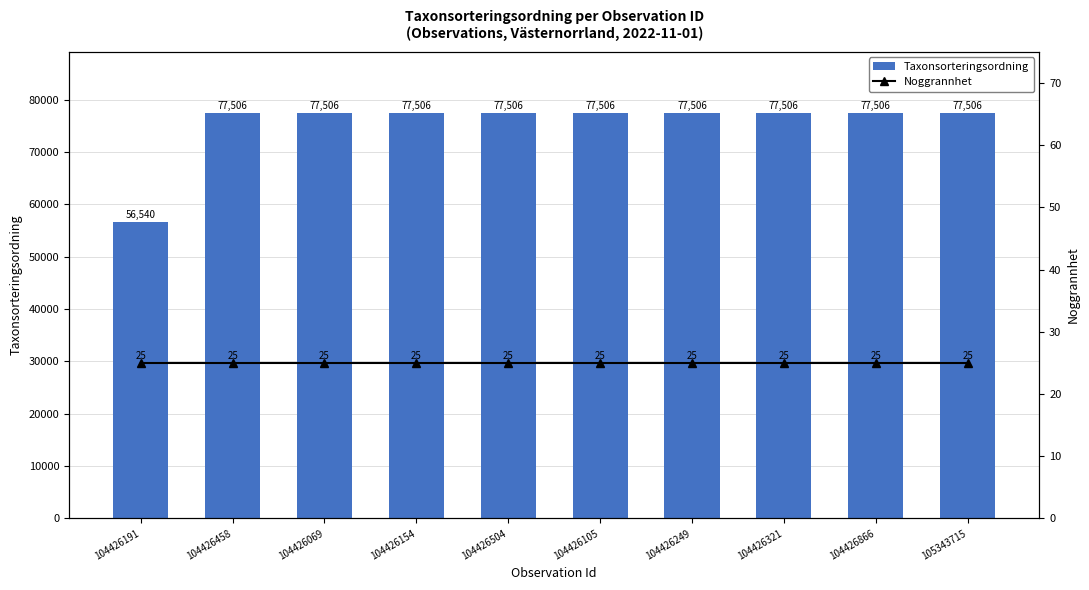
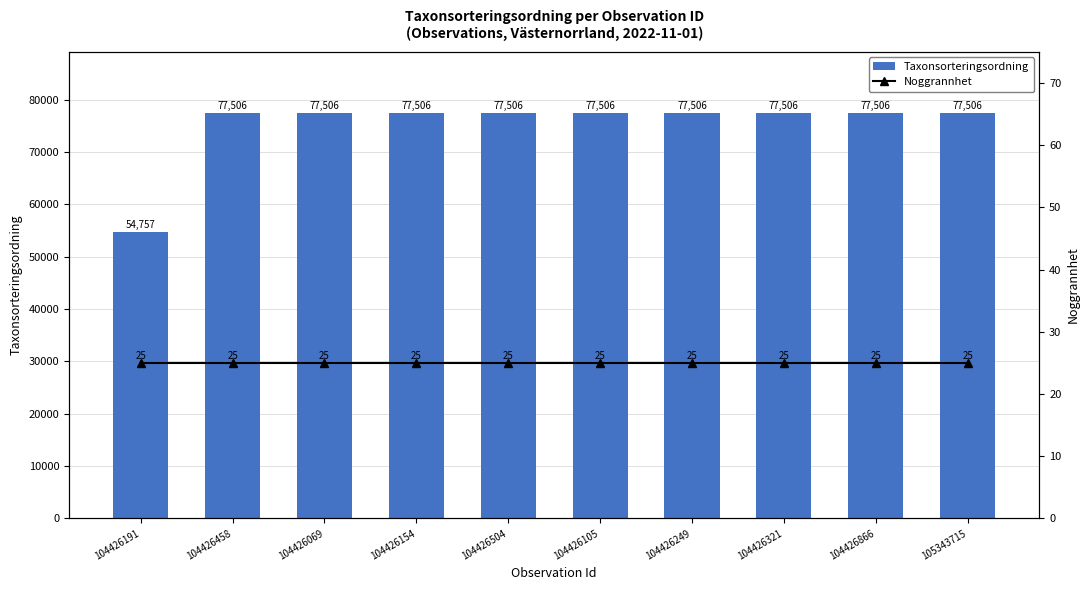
Taxonsorteringsordning, 104426191: 56,540 -> 54,757
